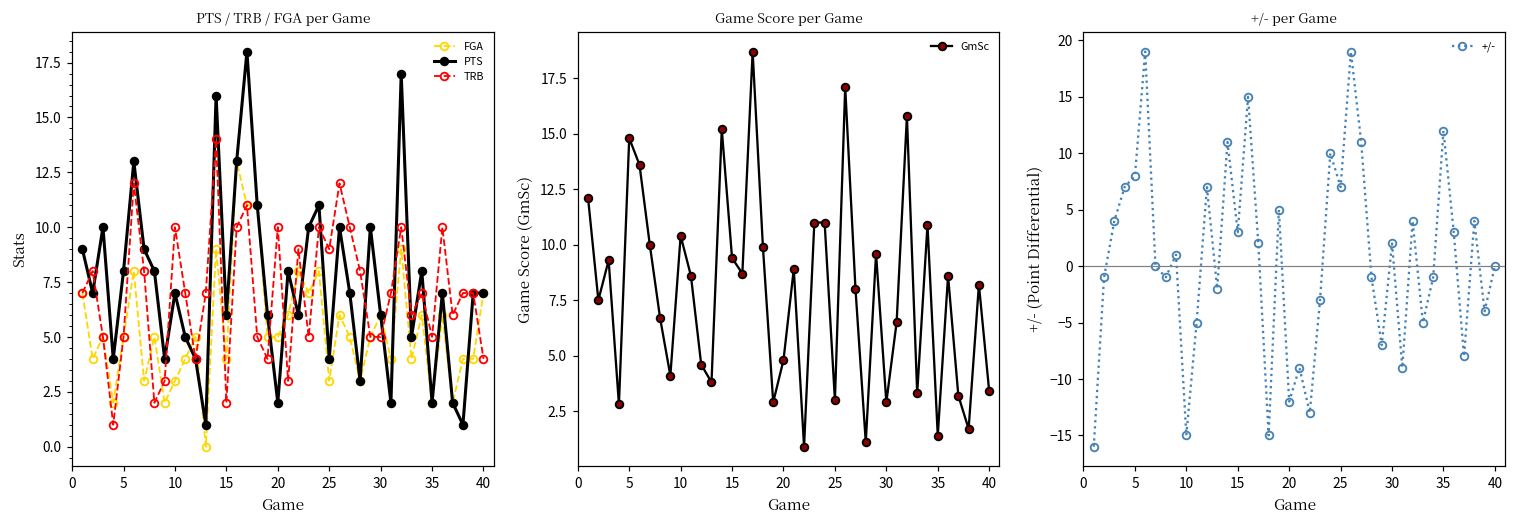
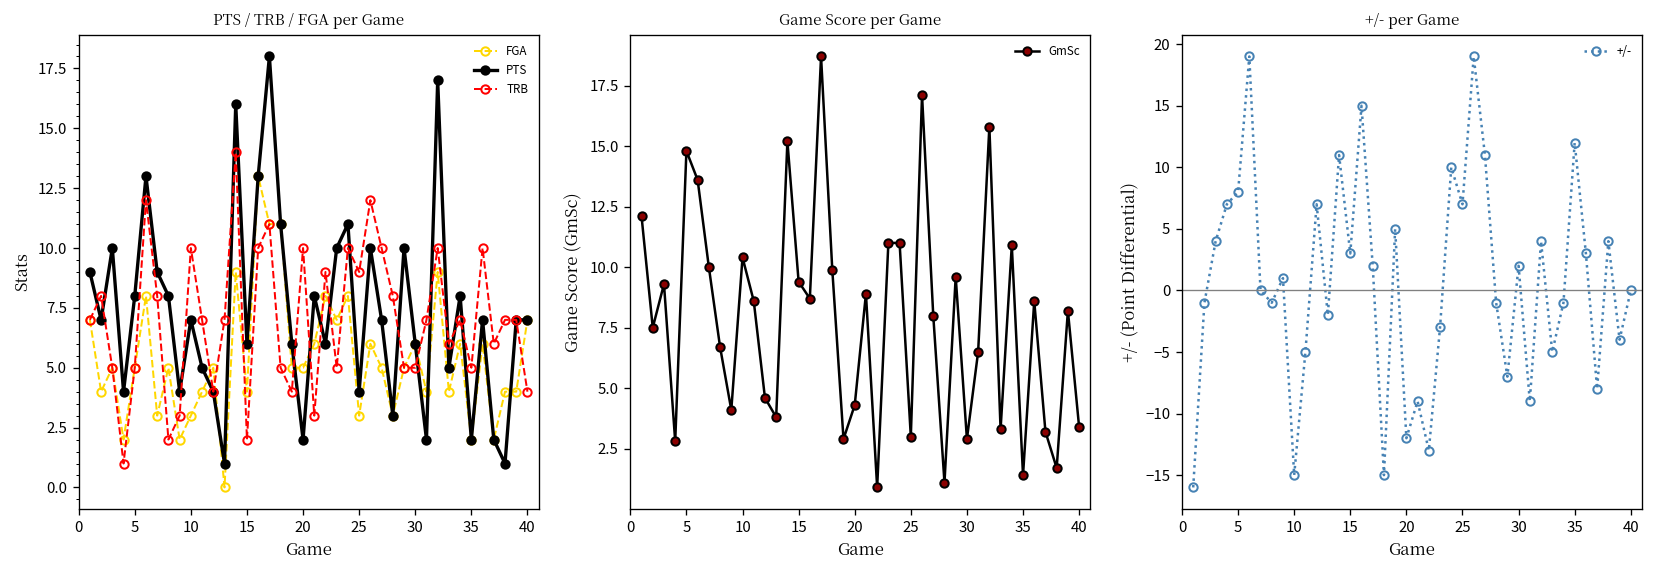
Game Score per Game, 20: 4.8 -> 4.3
